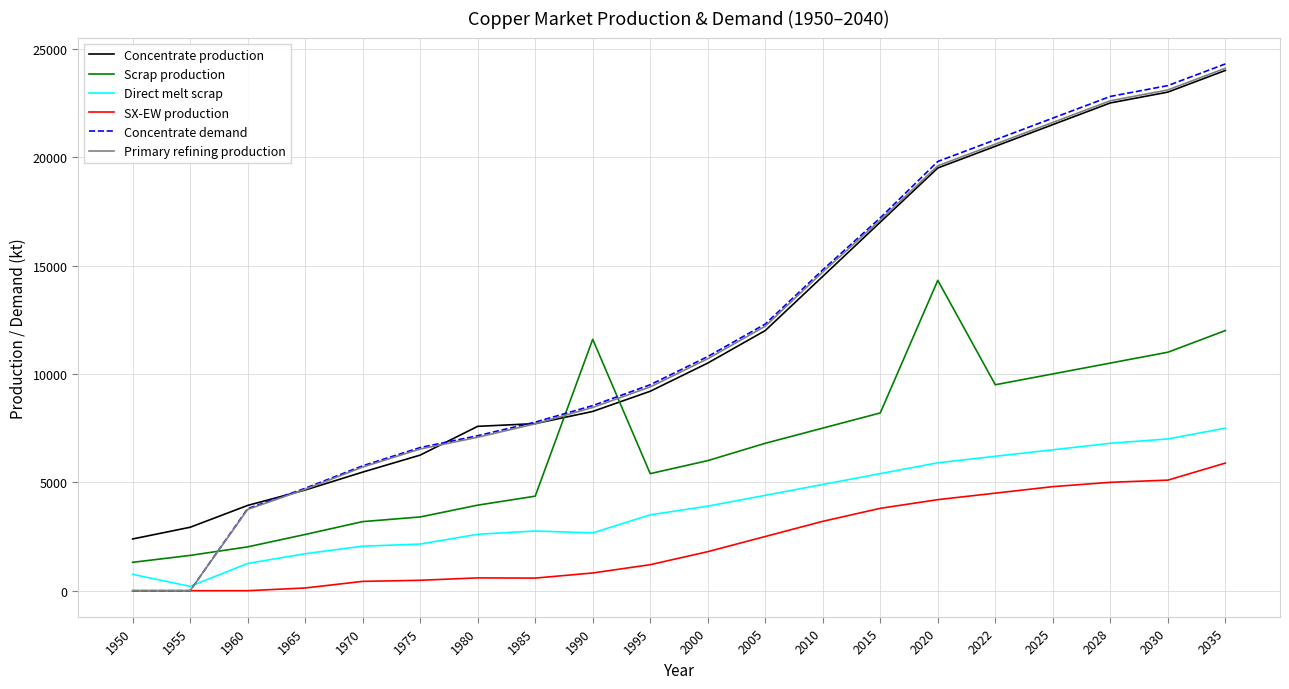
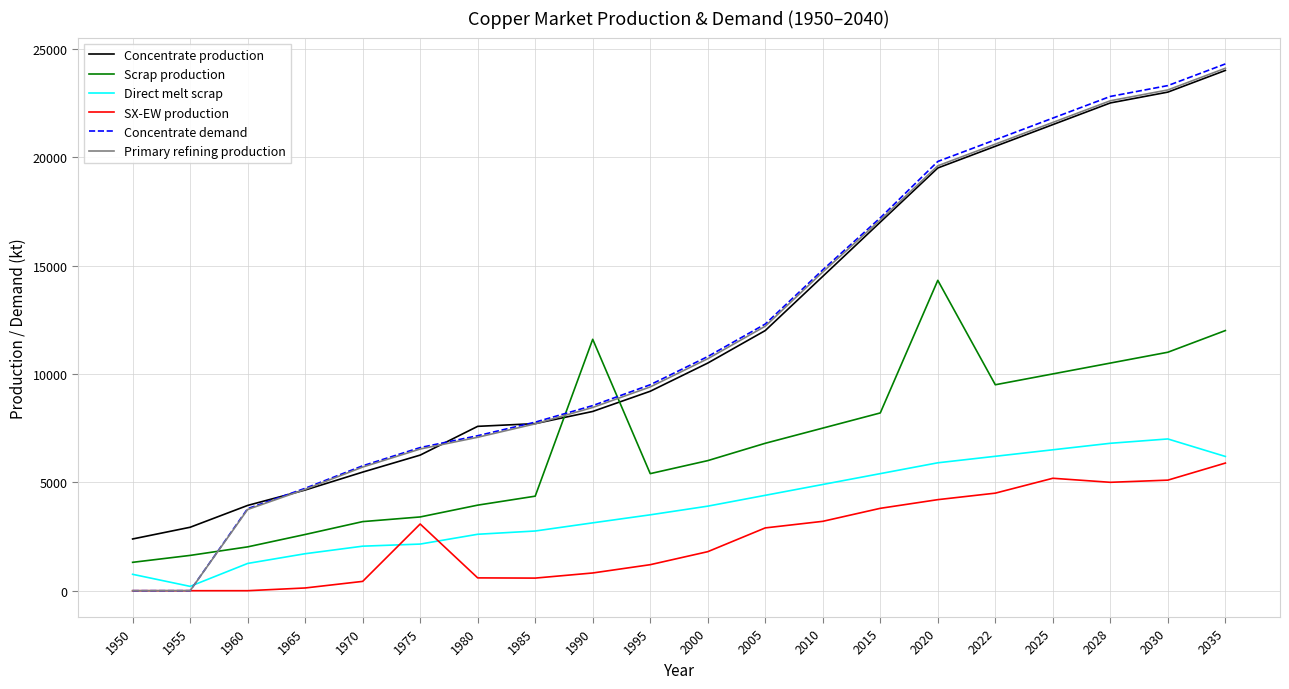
SX-EW production, 1975: 500 -> 3100
Direct melt scrap, 1990: 2700 -> 3100
SX-EW production, 2005: 2500 -> 2900
SX-EW production, 2025: 4800 -> 5200
Direct melt scrap, 2035: 7500 -> 6200
